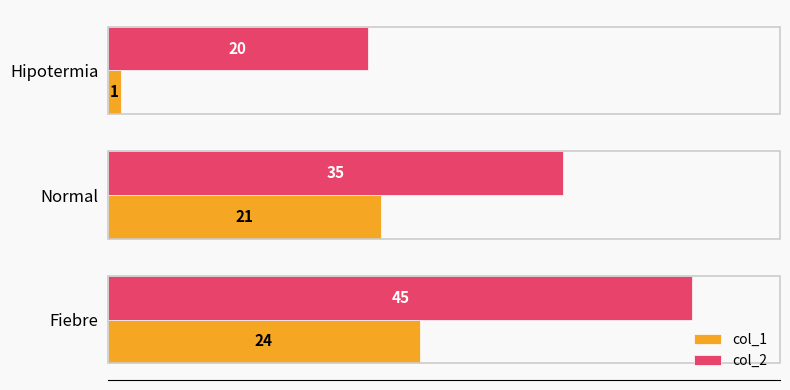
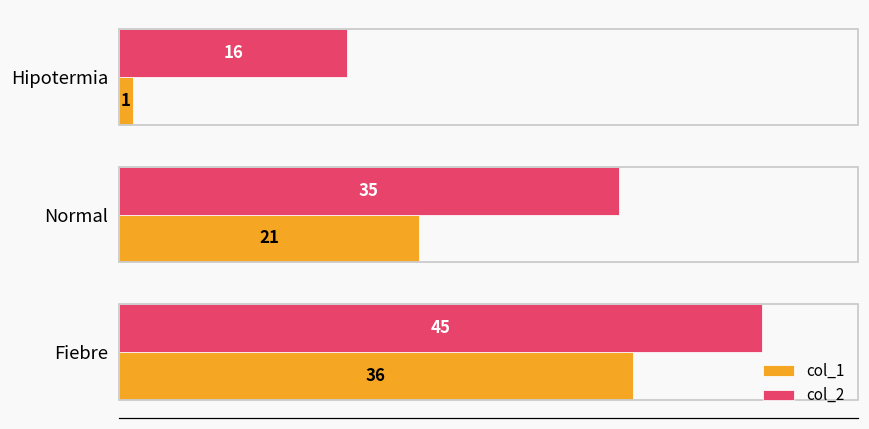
col_2, Hipotermia: 20 -> 16
col_1, Fiebre: 24 -> 36
